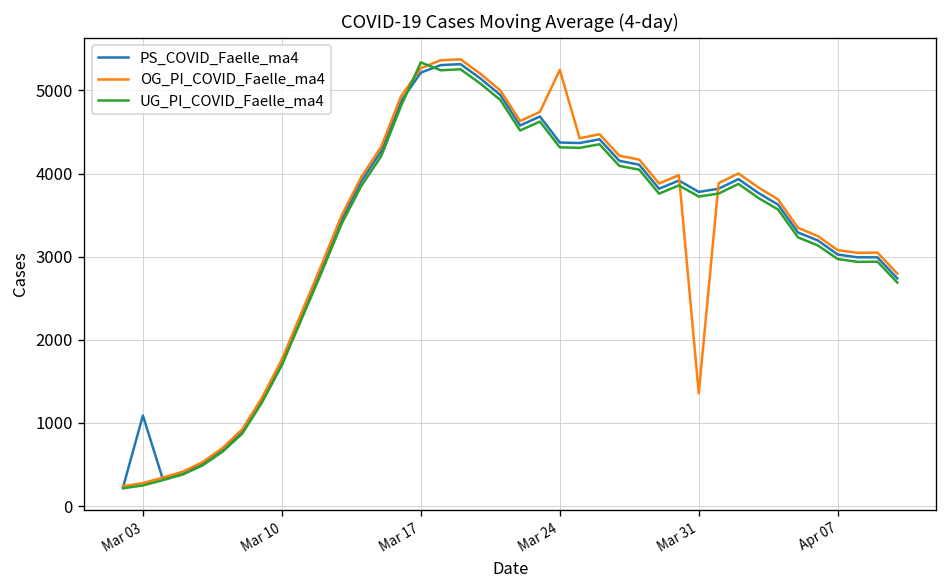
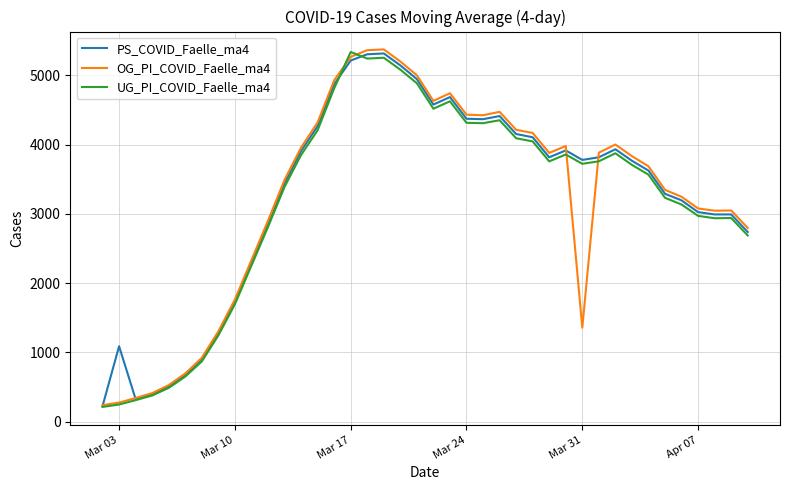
OG_PI_COVID_Faelle_ma4, Mar 24: 5200 -> 4400
